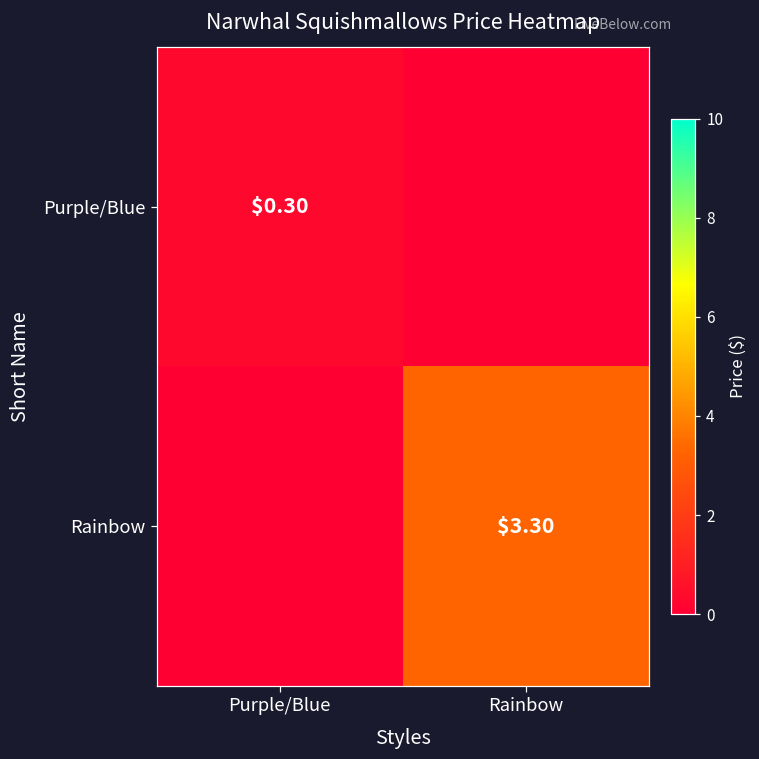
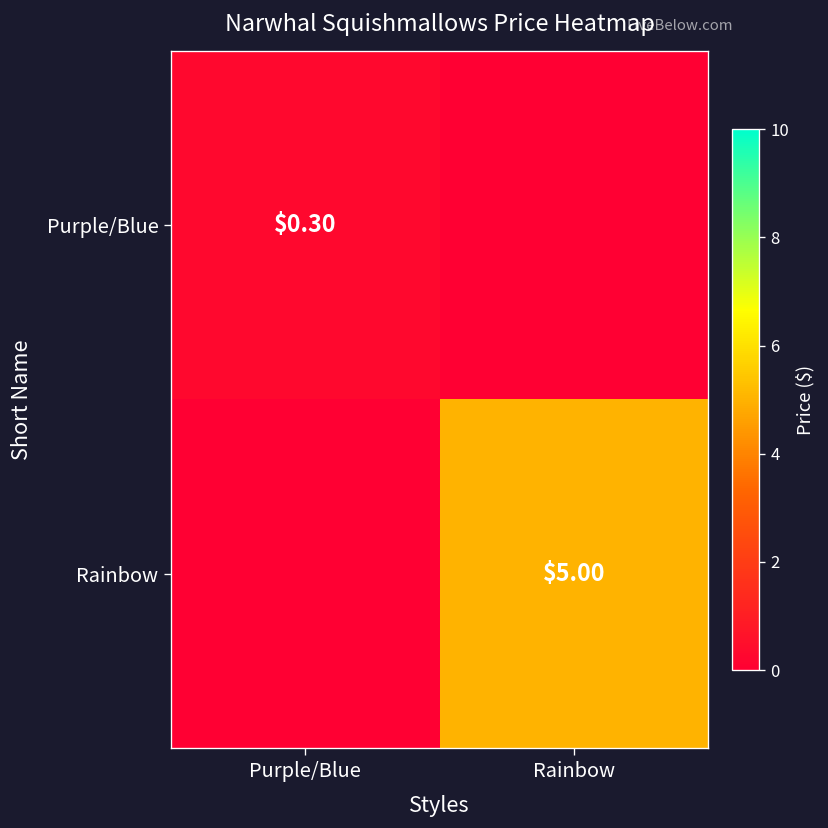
Rainbow, Rainbow: $3.30 -> $5.00
